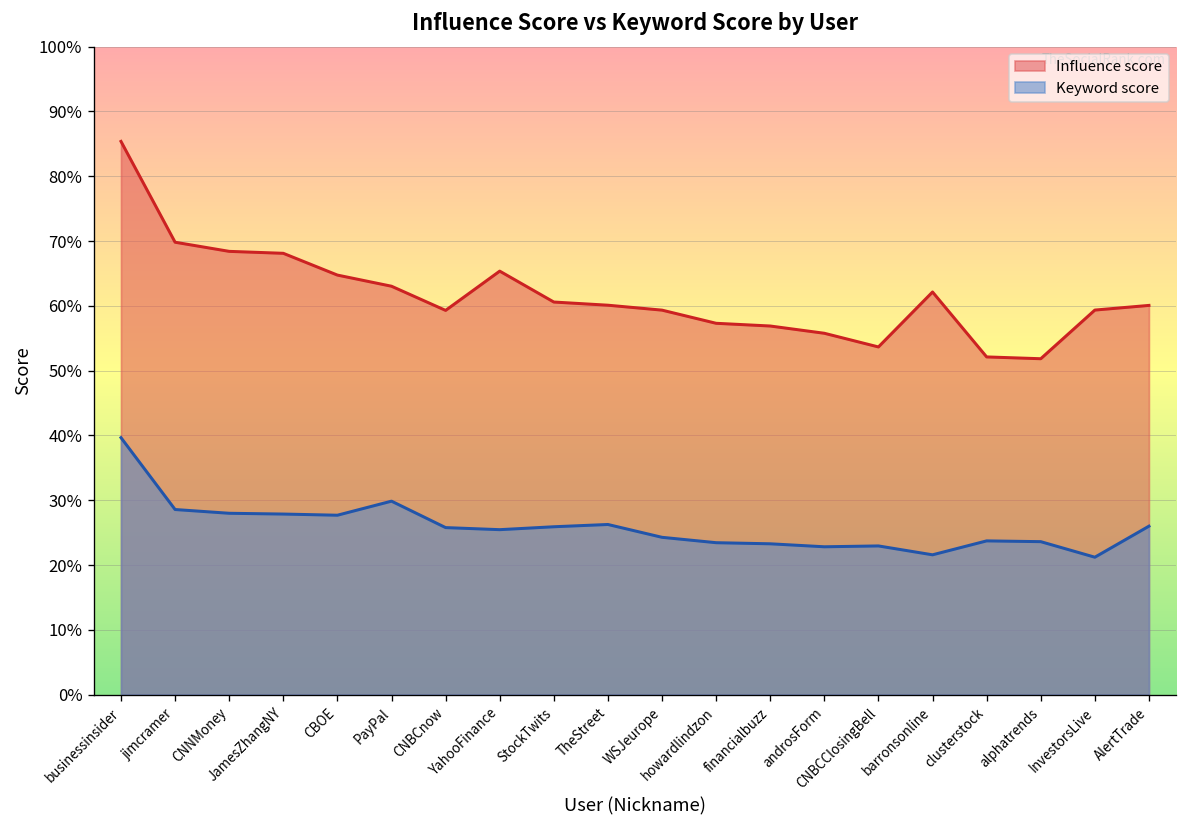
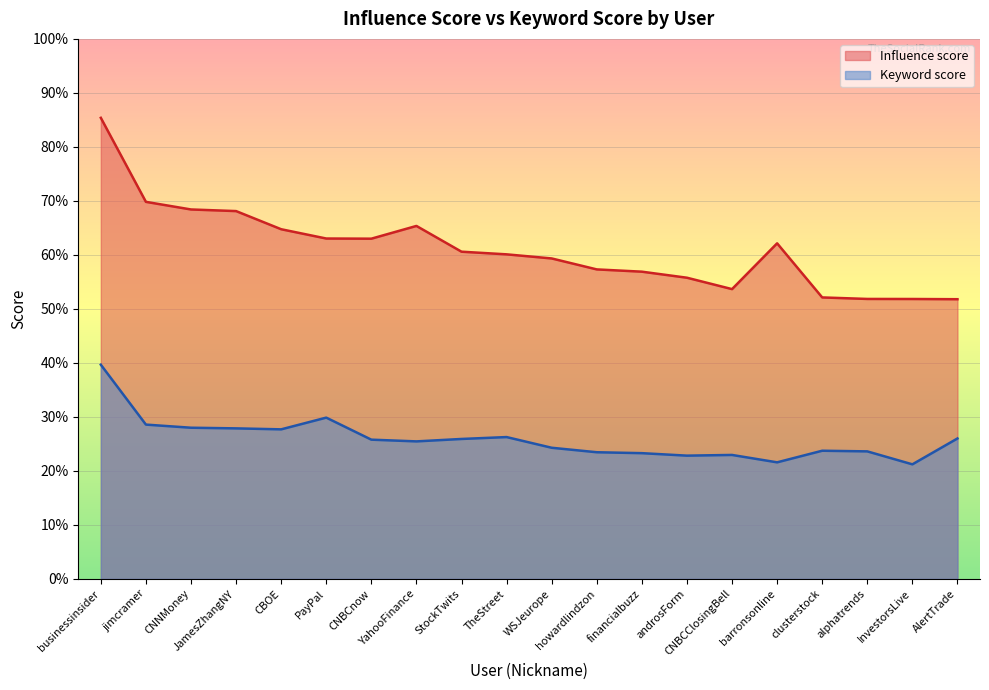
Influence score, CNBCnow: 59% -> 63%
Influence score, InvestorsLive: 59% -> 52%
Influence score, AlertTrade: 60% -> 52%
